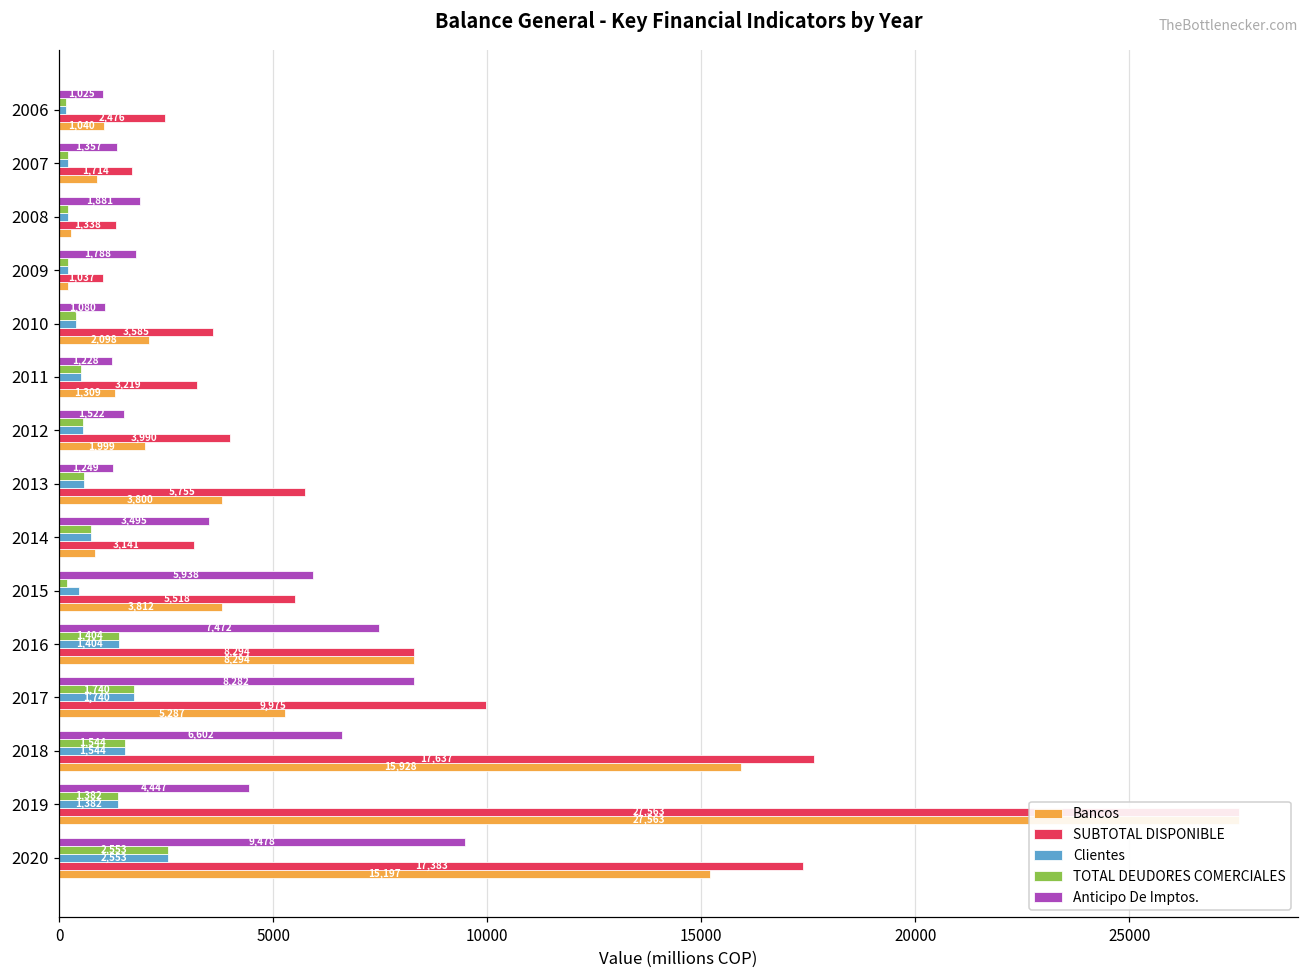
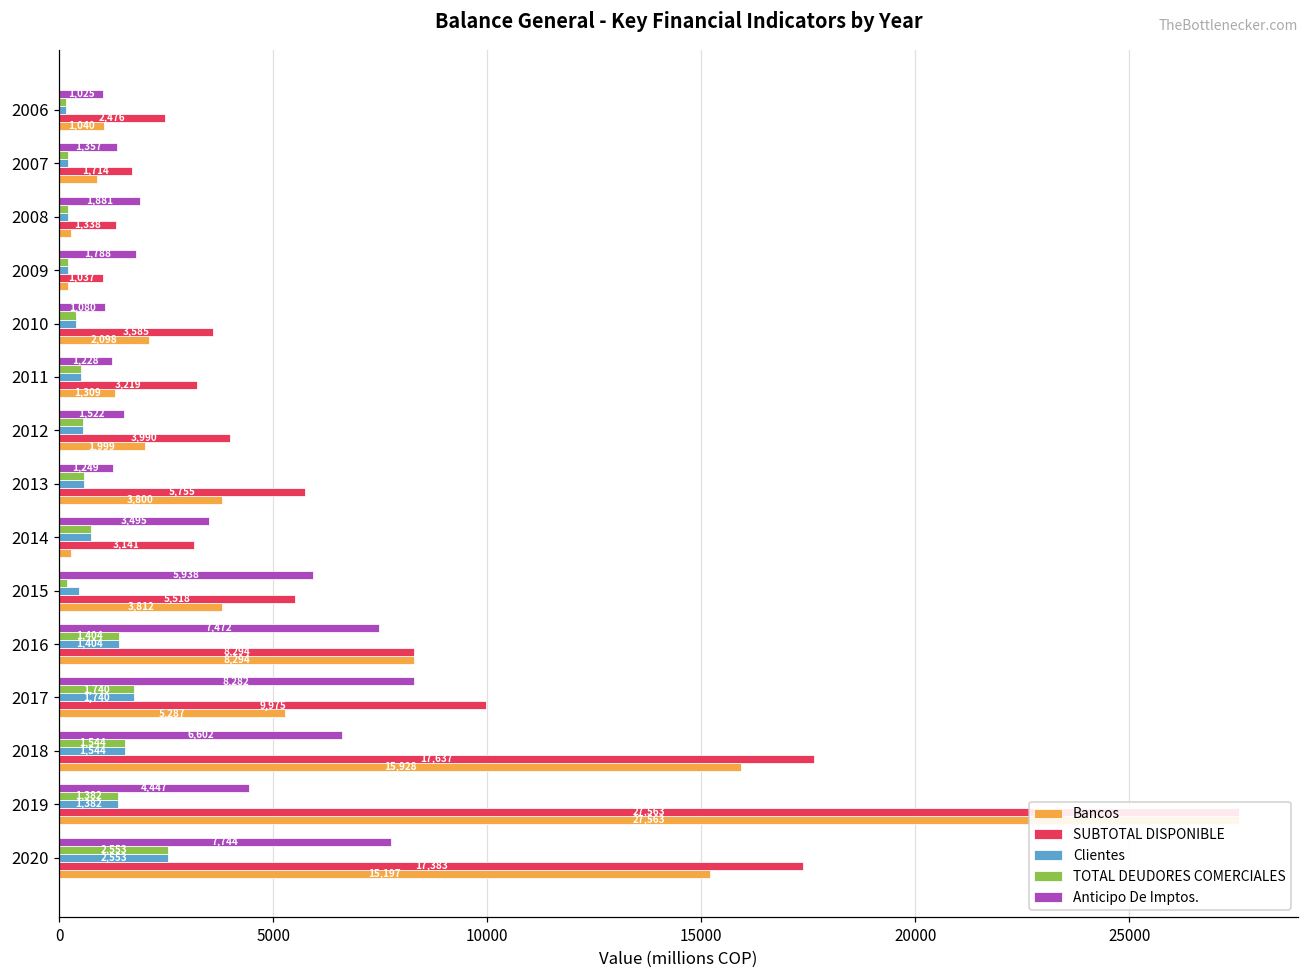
Bancos, 2014: 800 -> 300
Anticipo De Imptos., 2020: 9,478 -> 7,744
